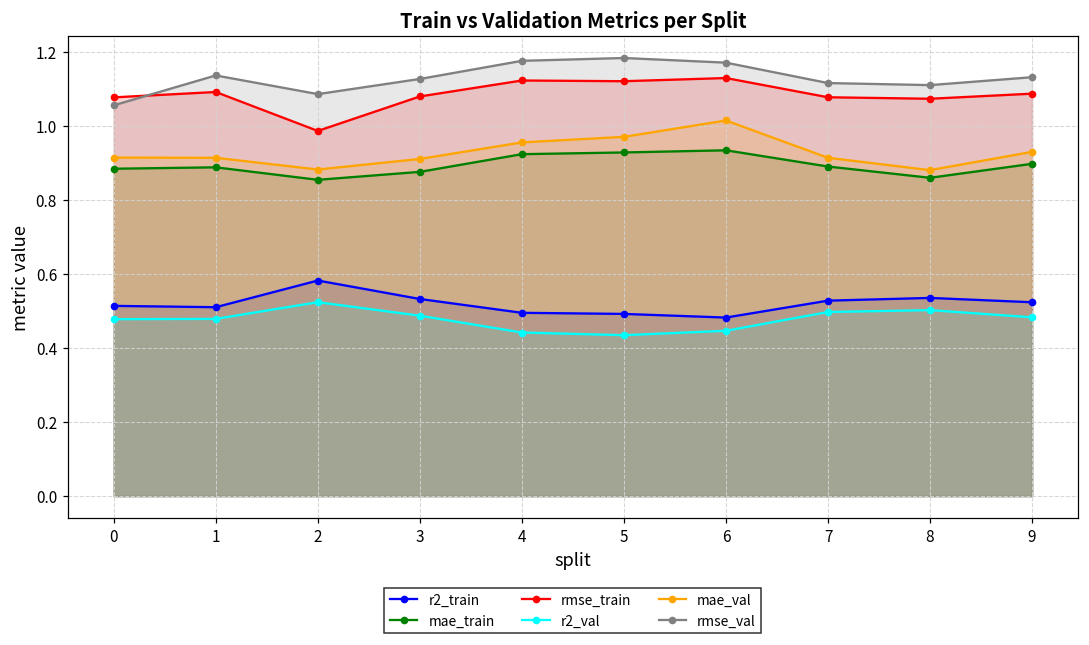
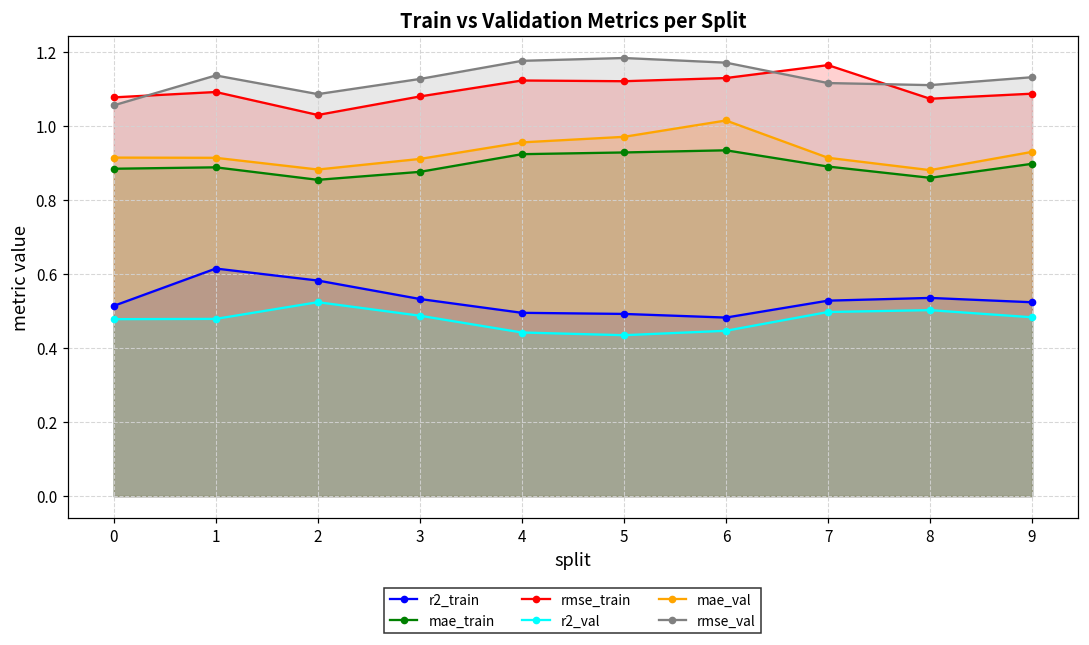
r2_train, 1: 0.51 -> 0.62
rmse_train, 2: 0.99 -> 1.03
rmse_train, 7: 1.08 -> 1.17
